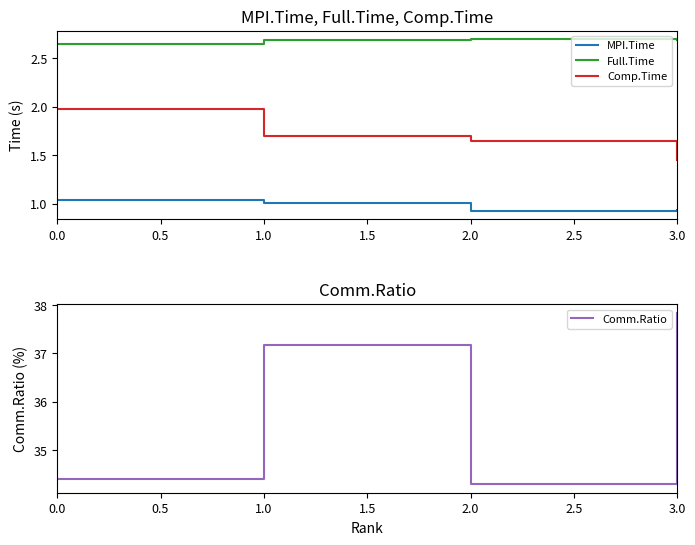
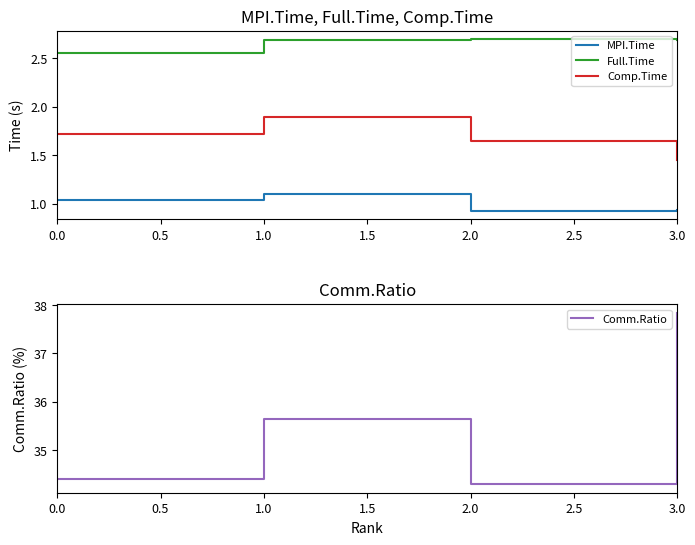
MPI.Time, Full.Time, Comp.Time, Full.Time, 0.0: 2.7 -> 2.6
MPI.Time, Full.Time, Comp.Time, Comp.Time, 0.0: 2.0 -> 1.7
MPI.Time, Full.Time, Comp.Time, MPI.Time, 1.0: 1.0 -> 1.1
MPI.Time, Full.Time, Comp.Time, Comp.Time, 1.0: 1.7 -> 1.9
Comm.Ratio, 1.0: 37.2 -> 35.6
